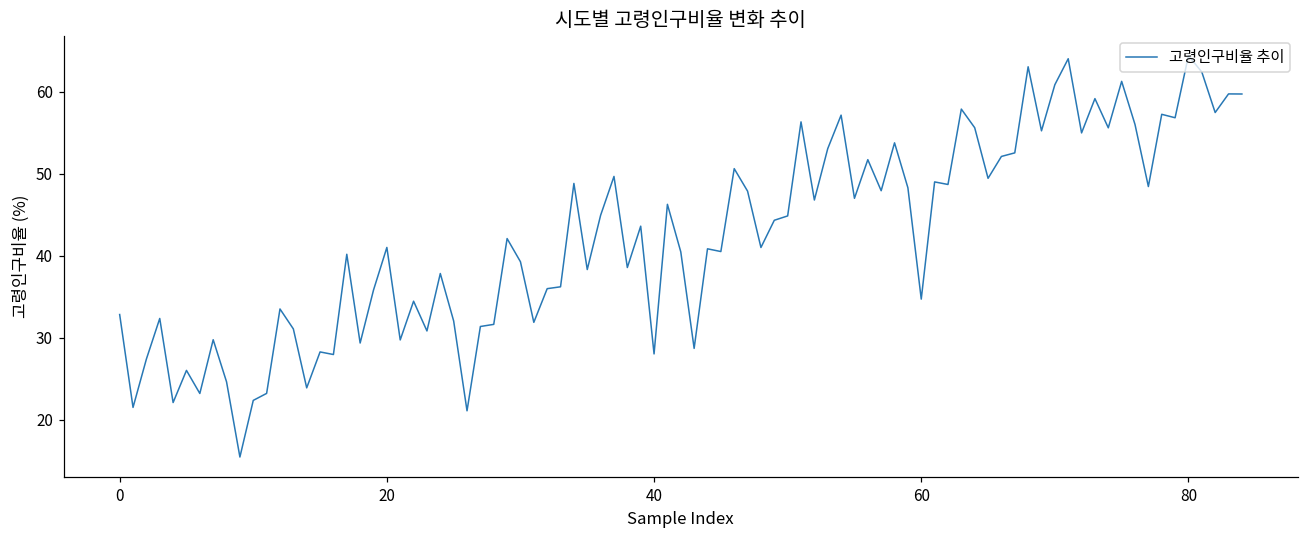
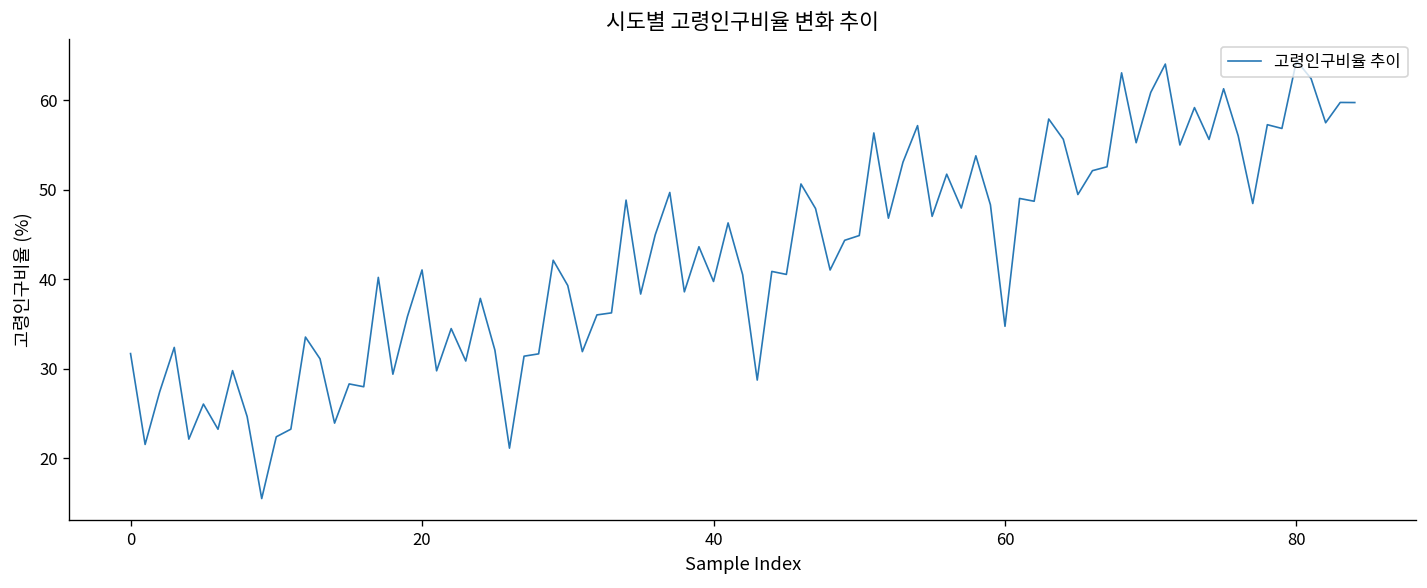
0: 33 -> 32
40: 28 -> 40
